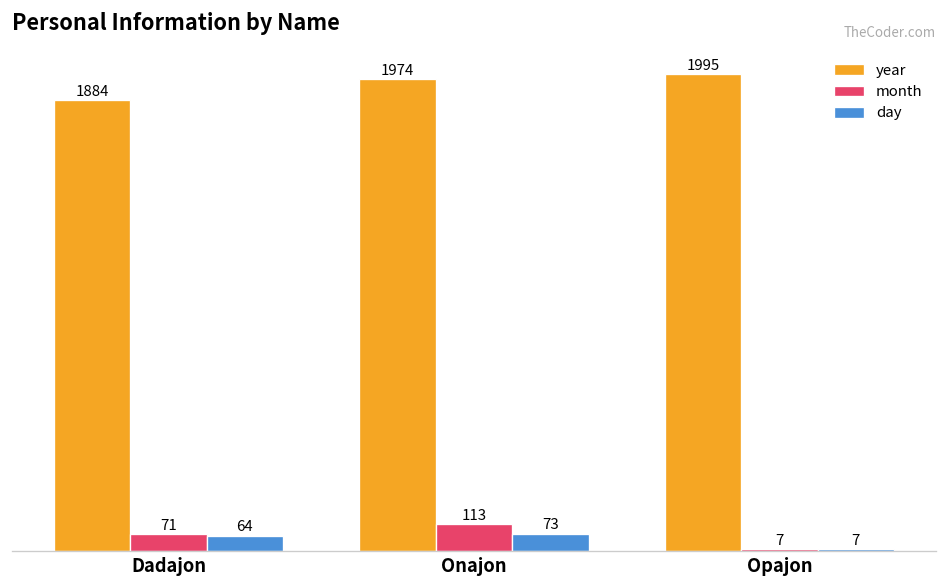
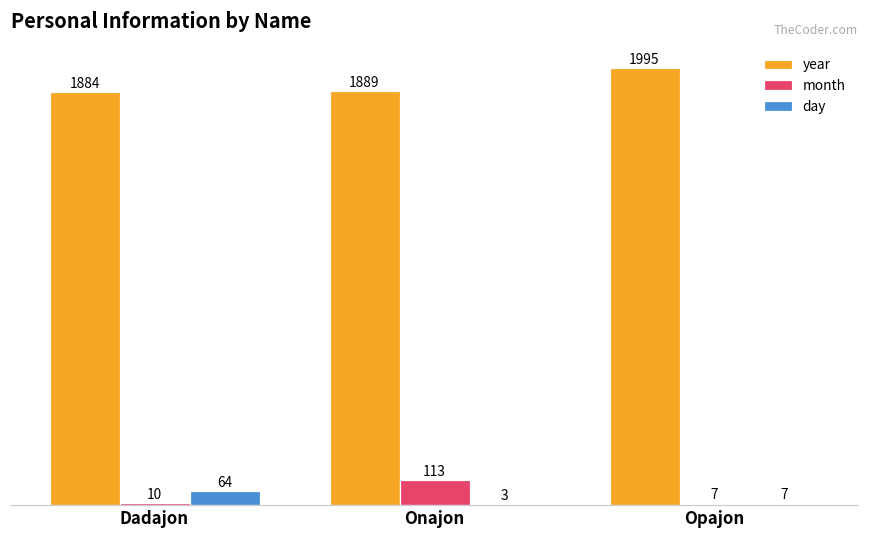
month, Dadajon: 71 -> 10
year, Onajon: 1974 -> 1889
day, Onajon: 73 -> 3
